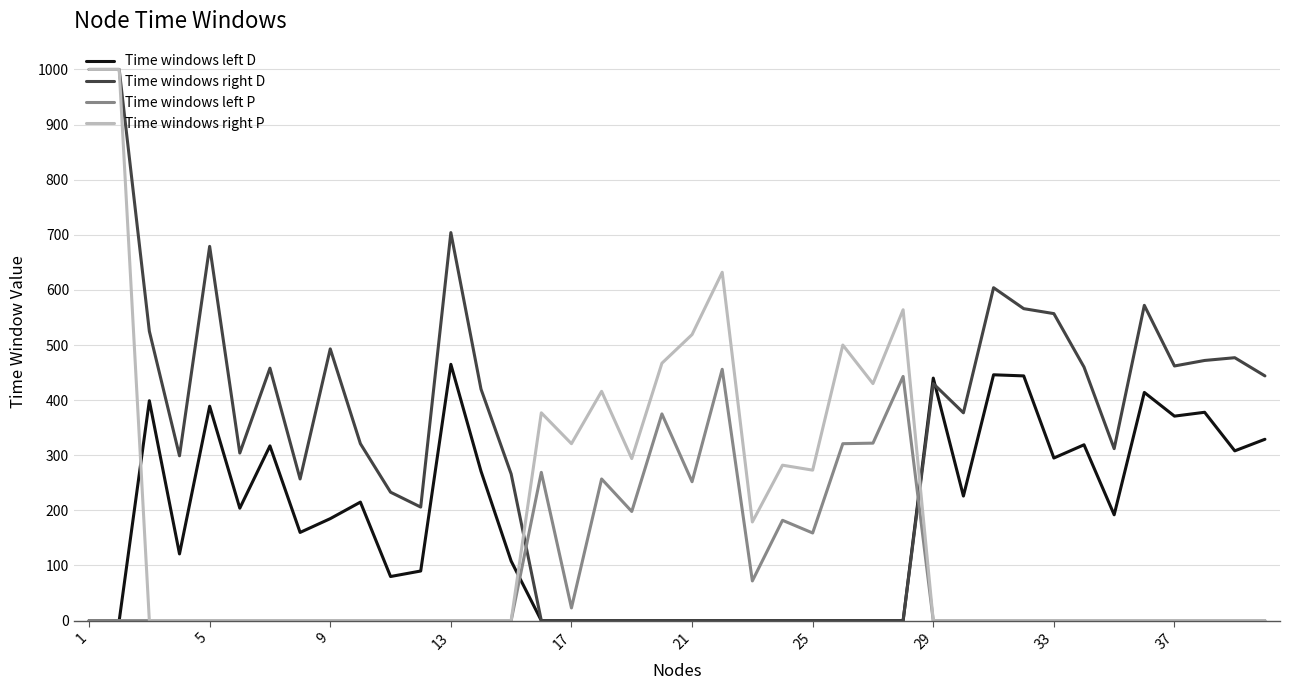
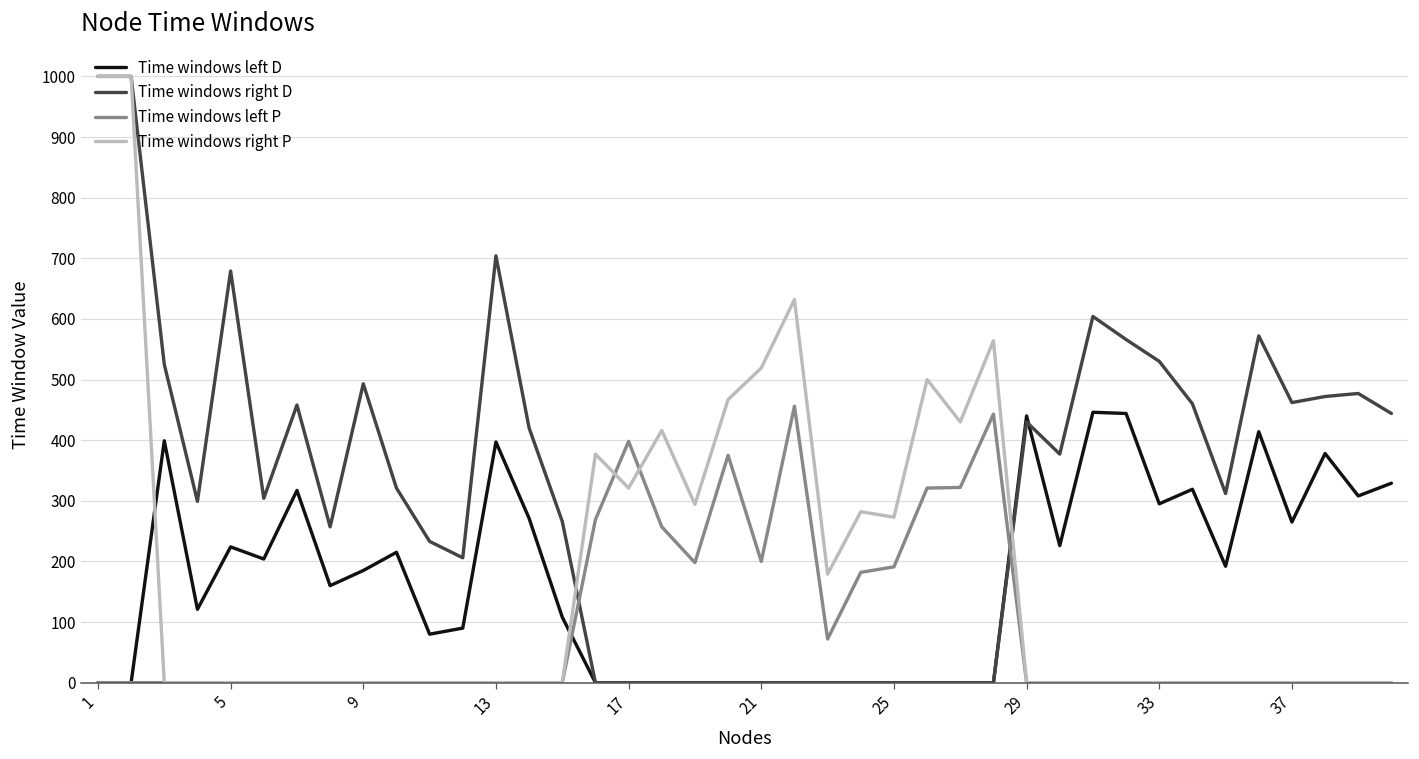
Time windows left D, 5: 390 -> 220
Time windows left D, 13: 470 -> 400
Time windows left P, 17: 20 -> 400
Time windows left P, 21: 250 -> 200
Time windows left P, 25: 160 -> 190
Time windows right D, 33: 560 -> 530
Time windows left D, 37: 370 -> 270
